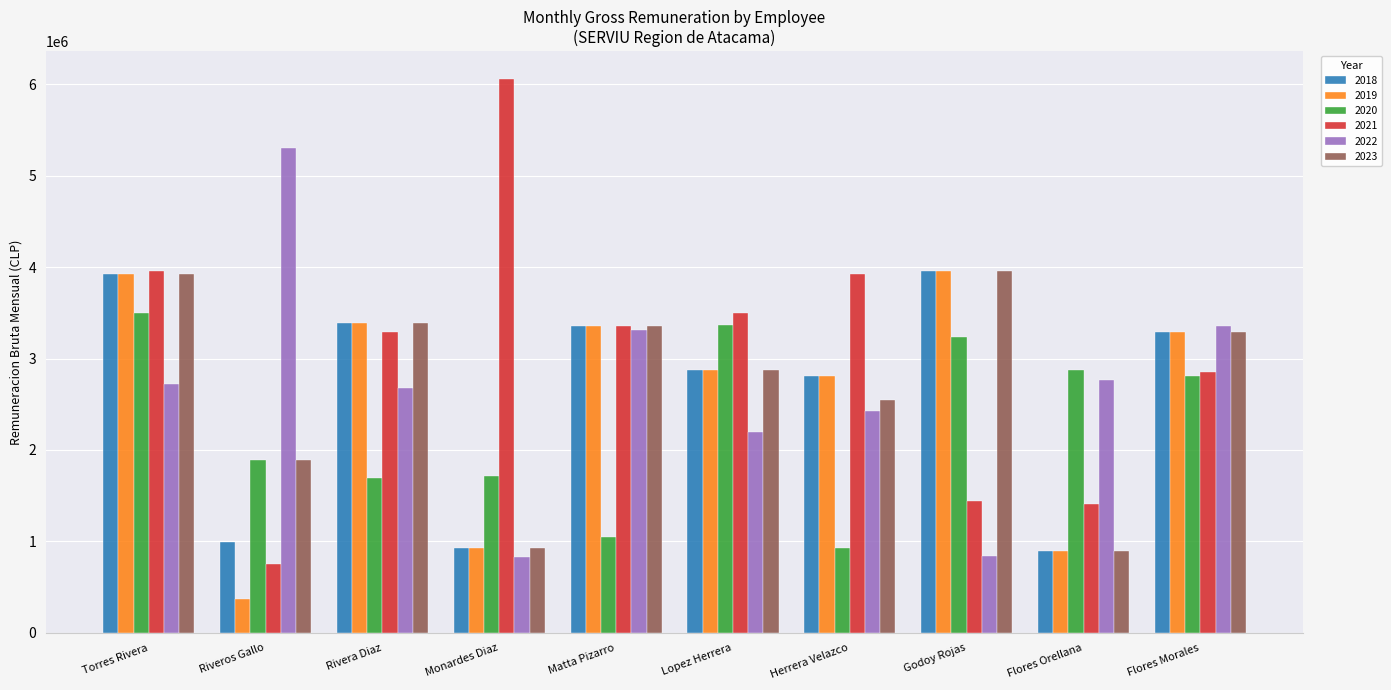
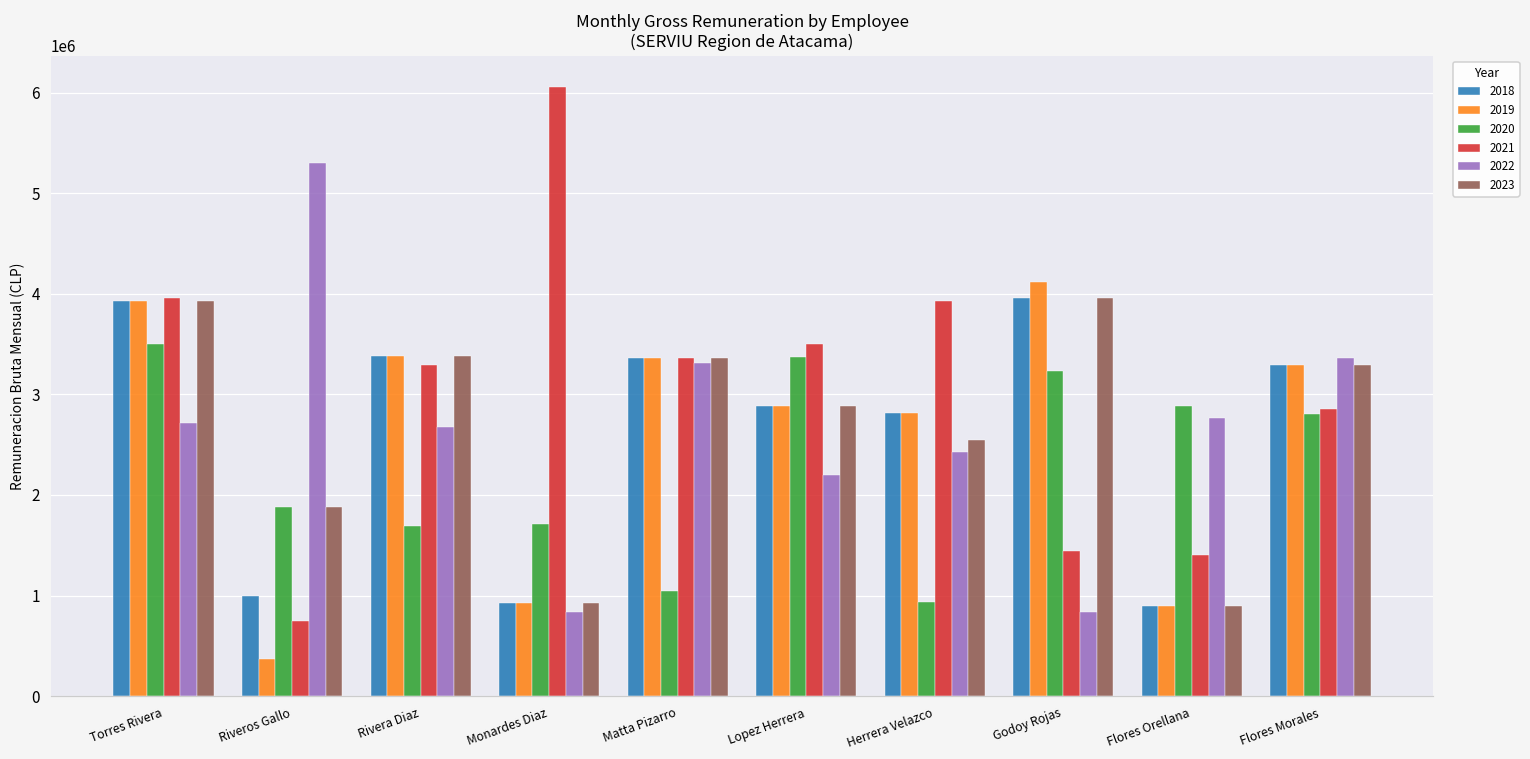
2019, Godoy Rojas: 4000000 -> 4100000
